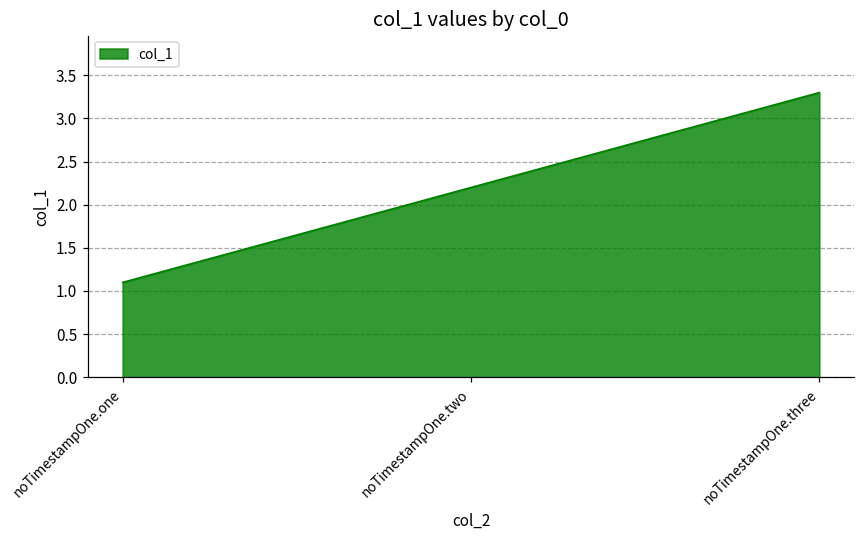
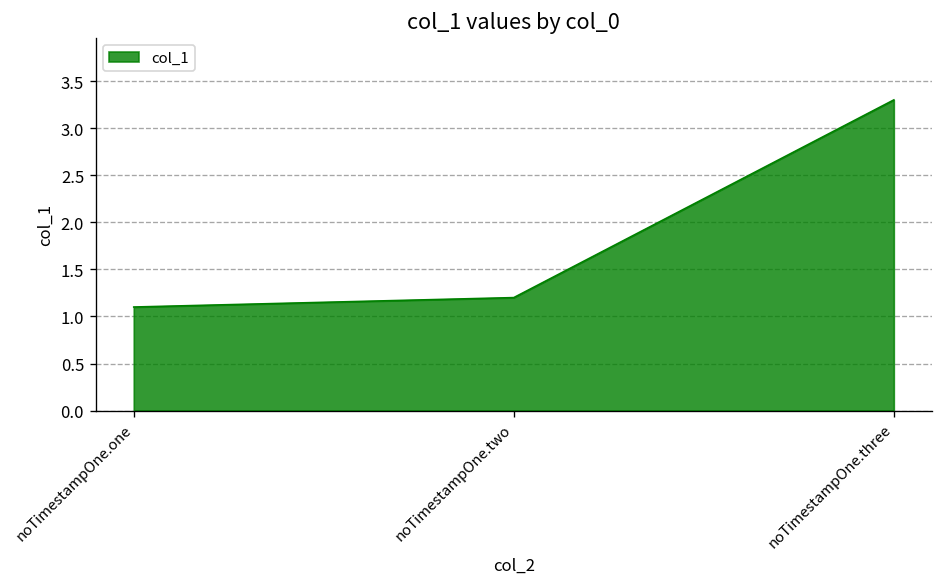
noTimestampOne.two: 2.2 -> 1.2
